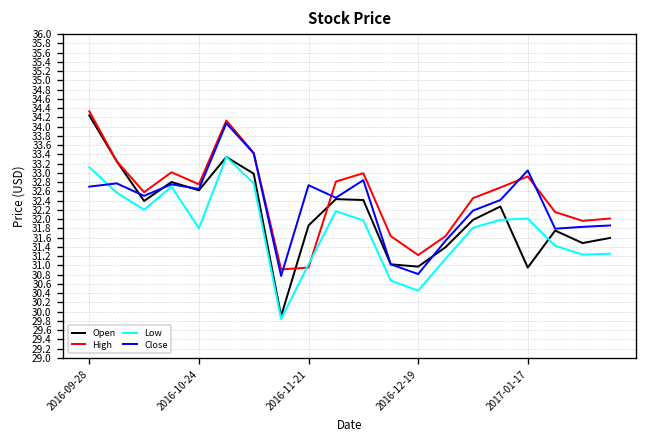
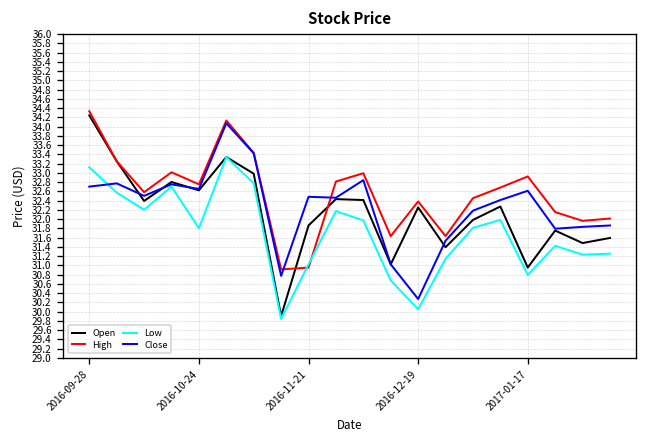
Close, 2016-11-21: 32.7 -> 32.5
Open, 2016-12-19: 31.0 -> 32.3
High, 2016-12-19: 31.2 -> 32.4
Low, 2016-12-19: 30.5 -> 30.1
Close, 2016-12-19: 30.8 -> 30.3
Low, 2017-01-17: 32.0 -> 30.8
Close, 2017-01-17: 33.1 -> 32.6
